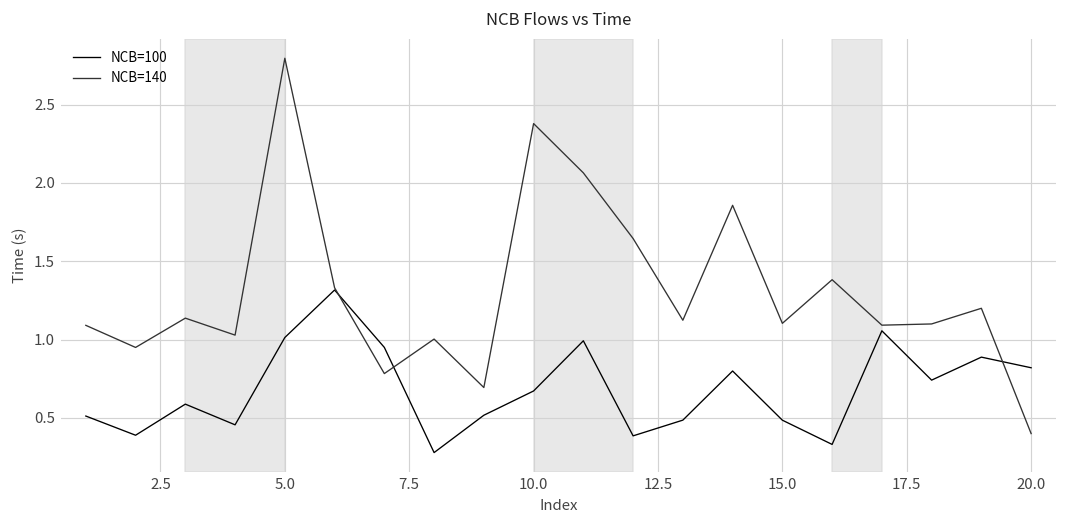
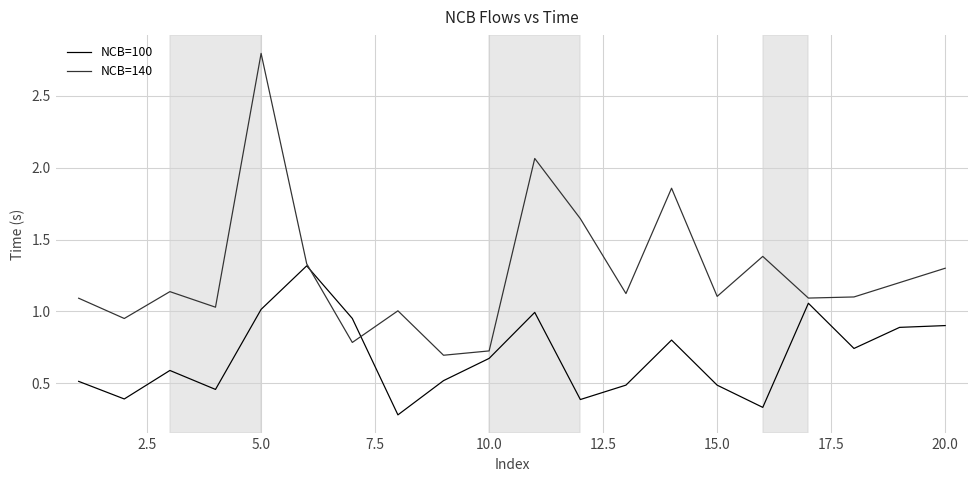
NCB=140, 10.0: 2.38 -> 0.72
NCB=100, 20.0: 0.82 -> 0.90
NCB=140, 20.0: 0.4 -> 1.3
